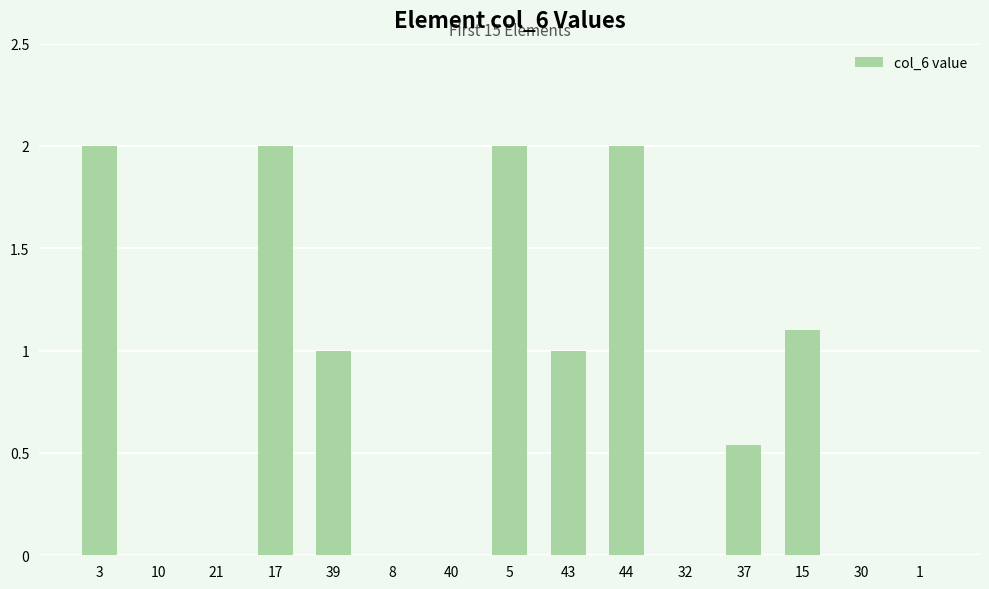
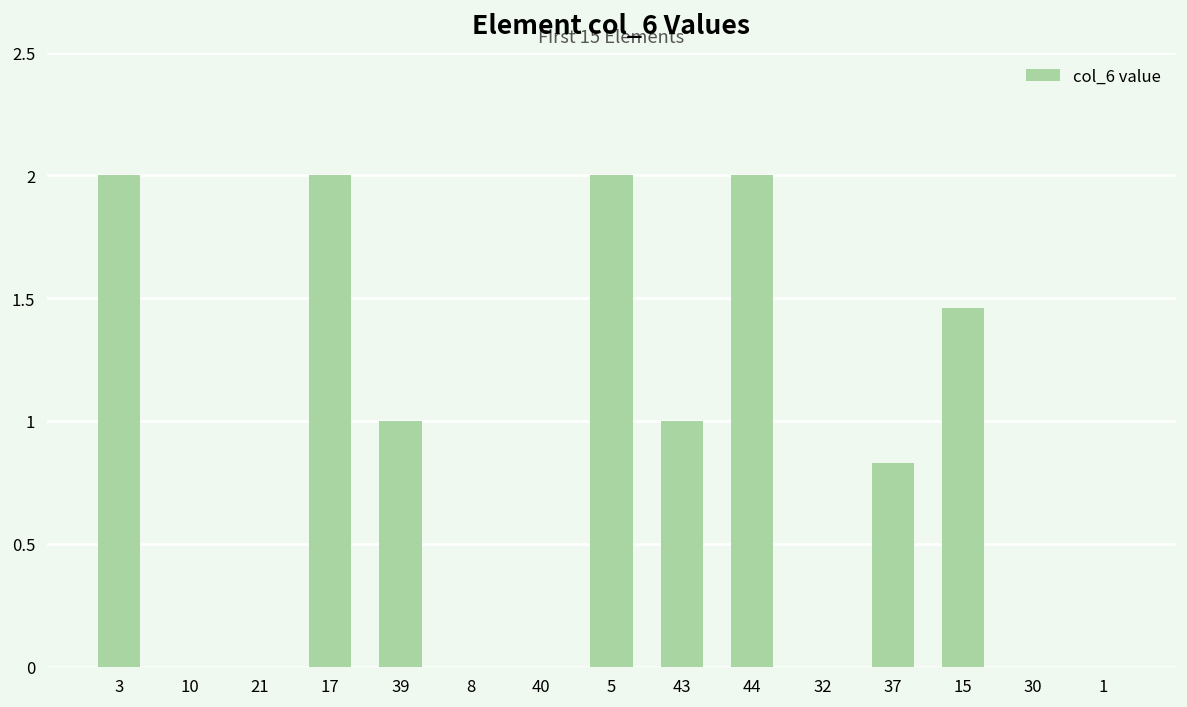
37: 0.54 -> 0.83
15: 1.10 -> 1.46
